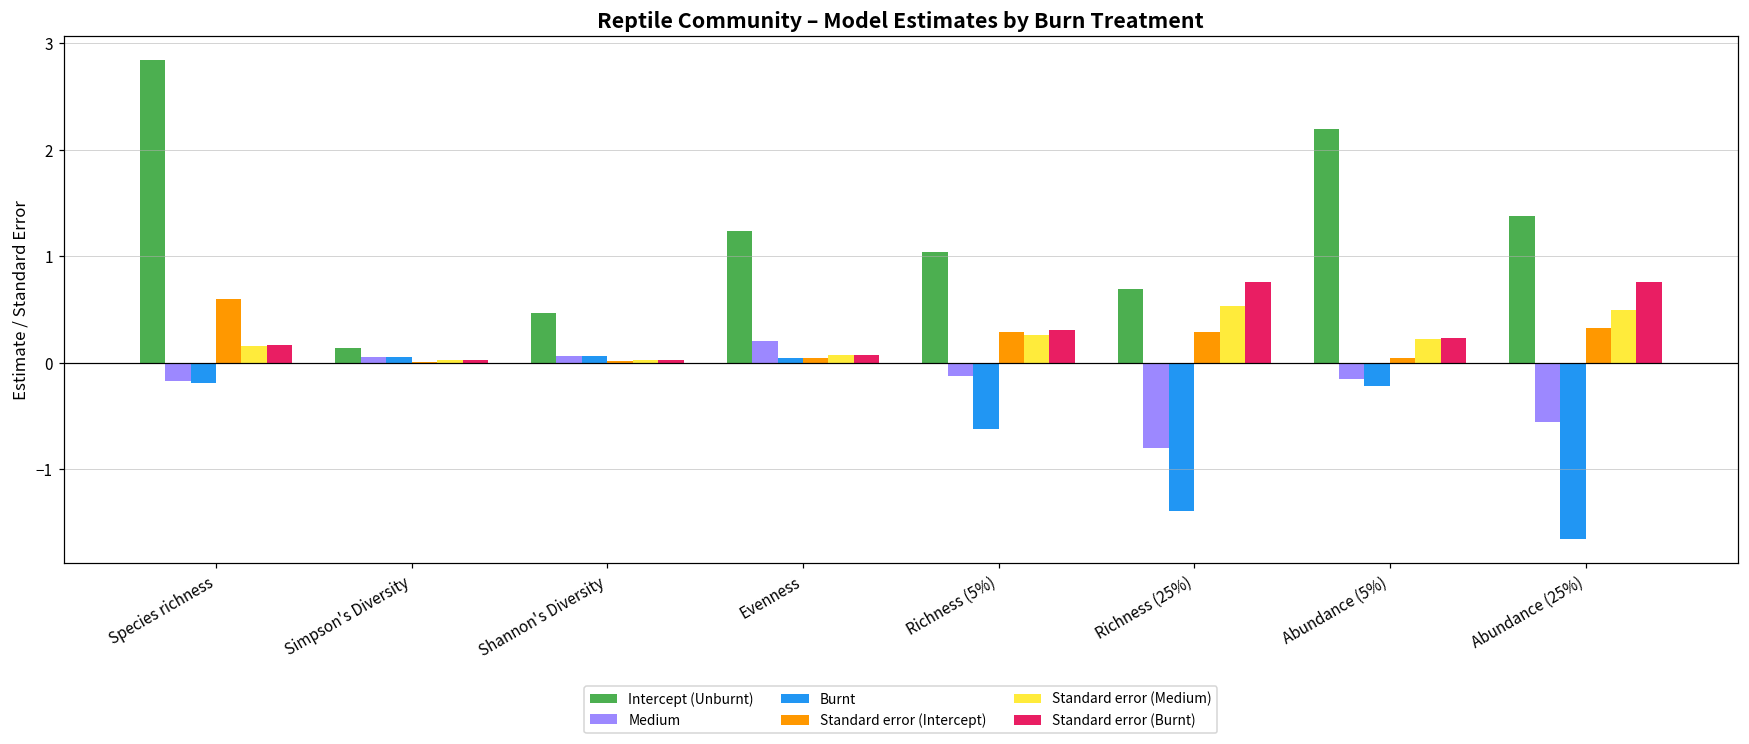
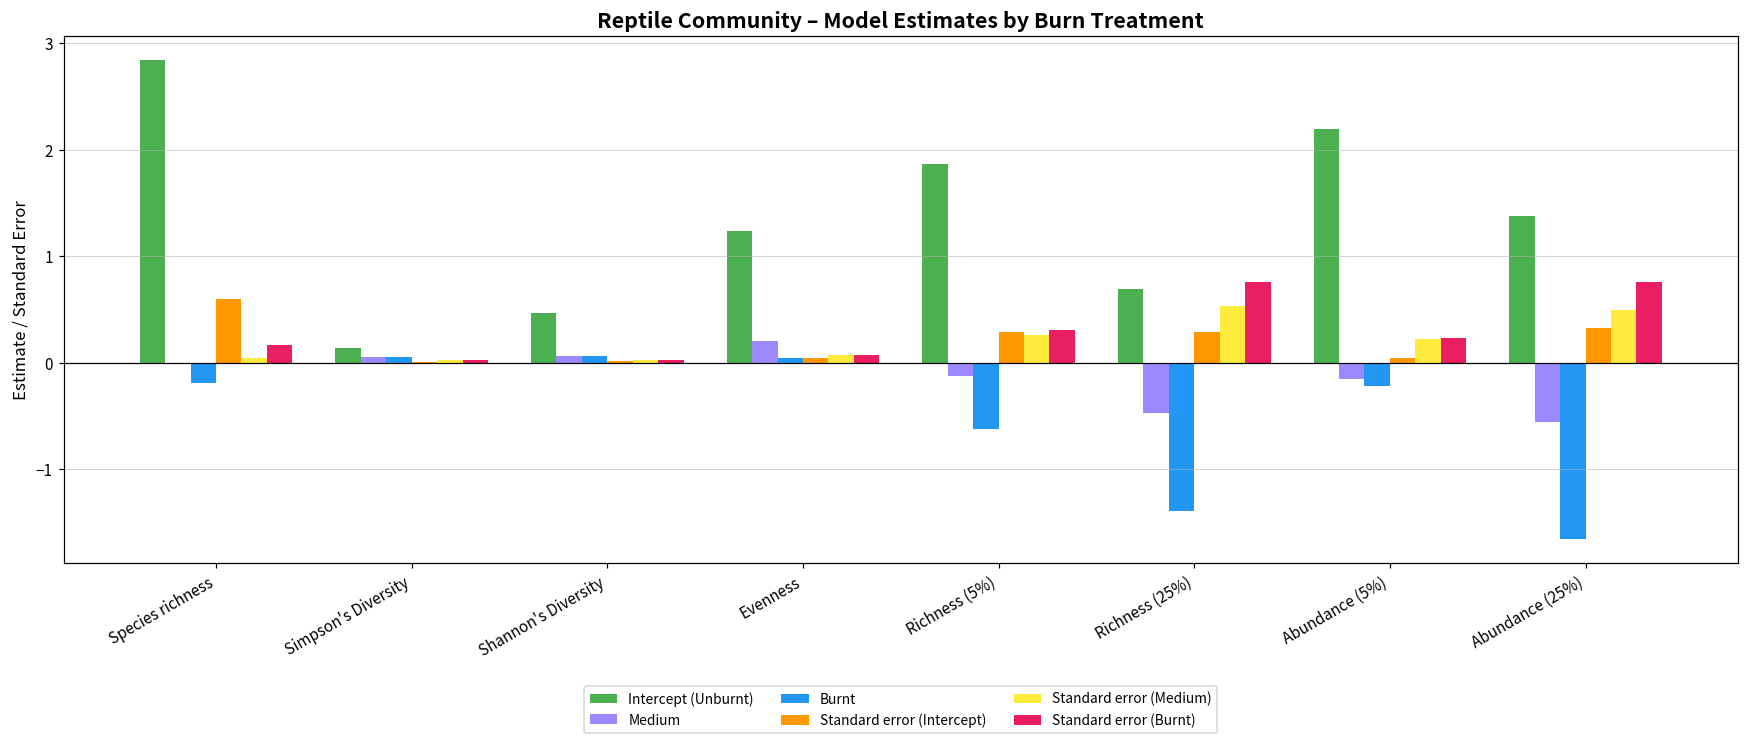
Medium, Species richness: -0.2 -> 0.0
Standard error (Medium), Species richness: 0.2 -> 0.0
Intercept (Unburnt), Richness (5%): 1.0 -> 1.9
Medium, Richness (25%): -0.8 -> -0.5
